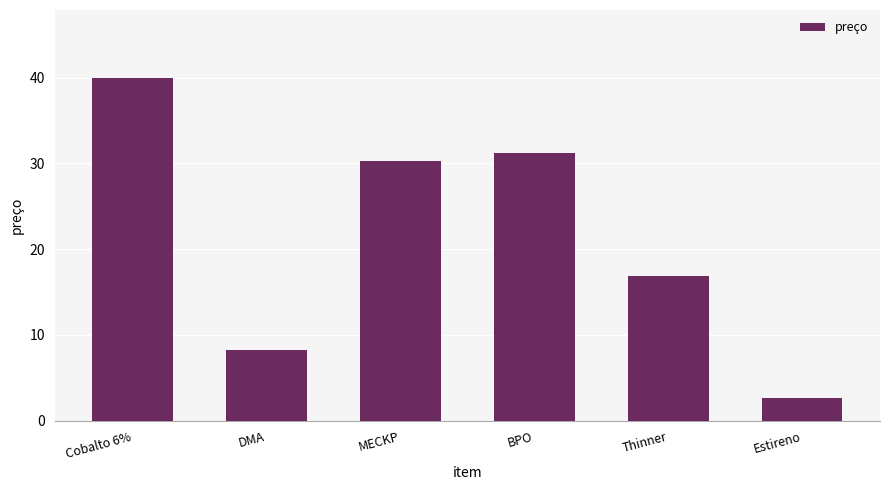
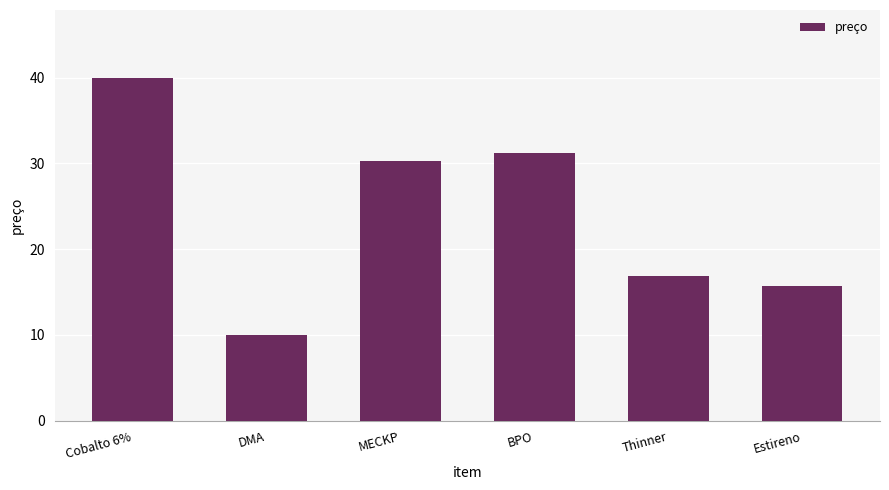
DMA: 8 -> 10
Estireno: 3 -> 16
